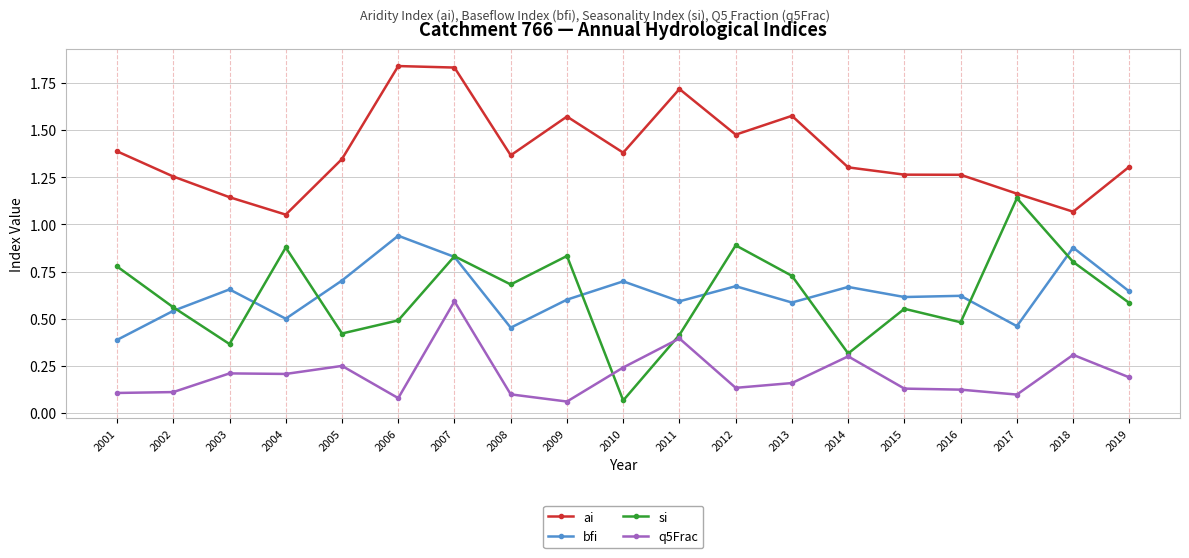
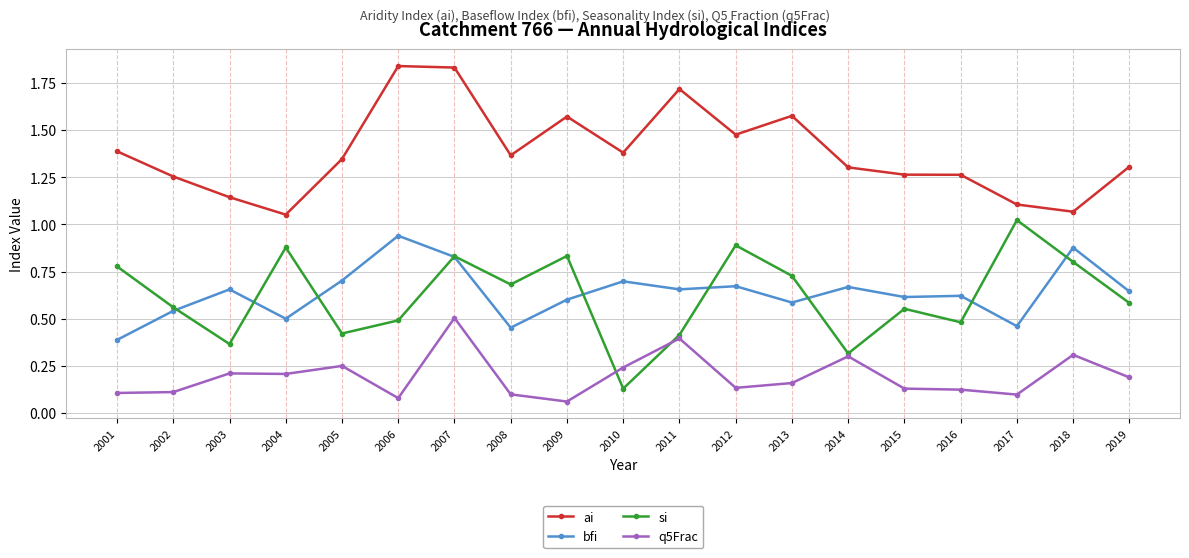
q5Frac, 2007: 0.59 -> 0.50
si, 2010: 0.07 -> 0.13
bfi, 2011: 0.59 -> 0.66
ai, 2017: 1.16 -> 1.11
si, 2017: 1.14 -> 1.02
